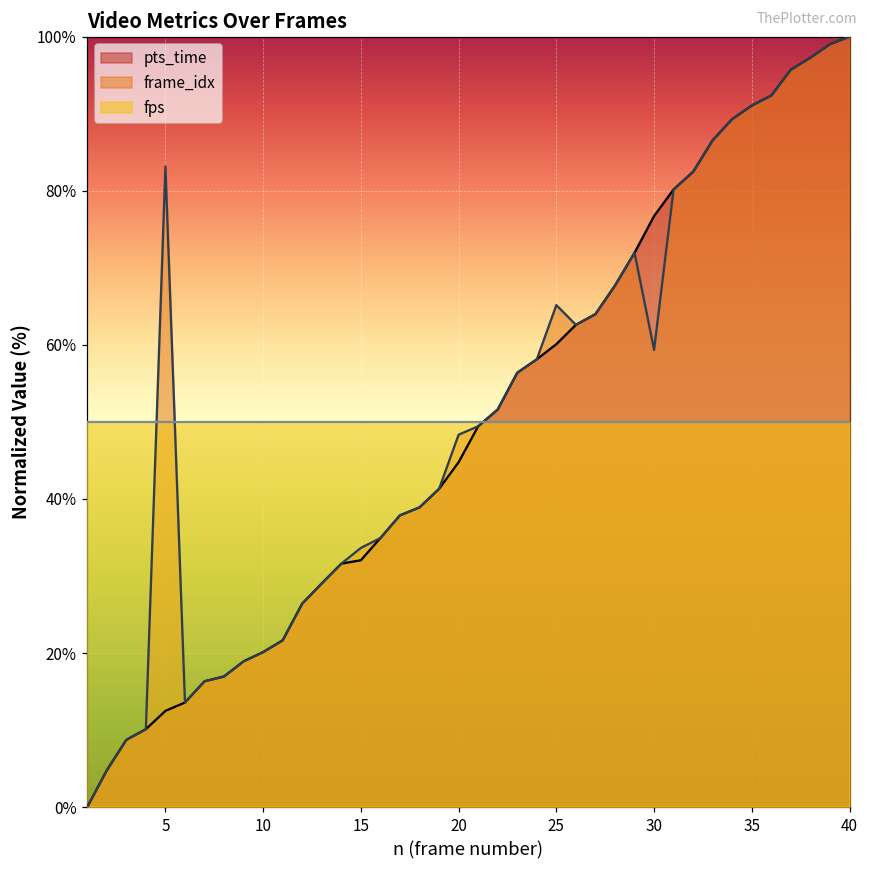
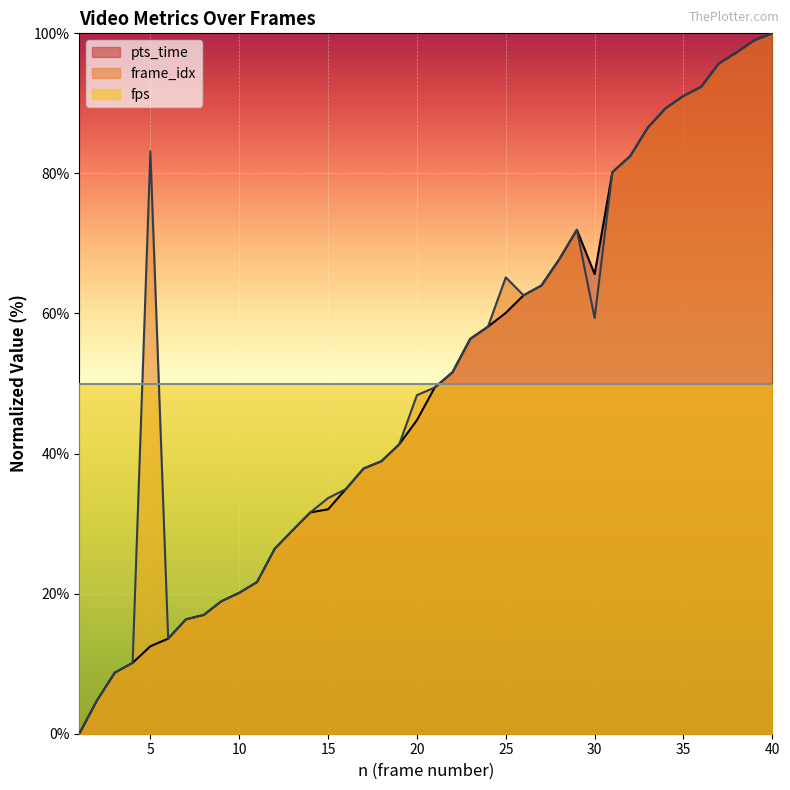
pts_time, 30: 77% -> 66%
